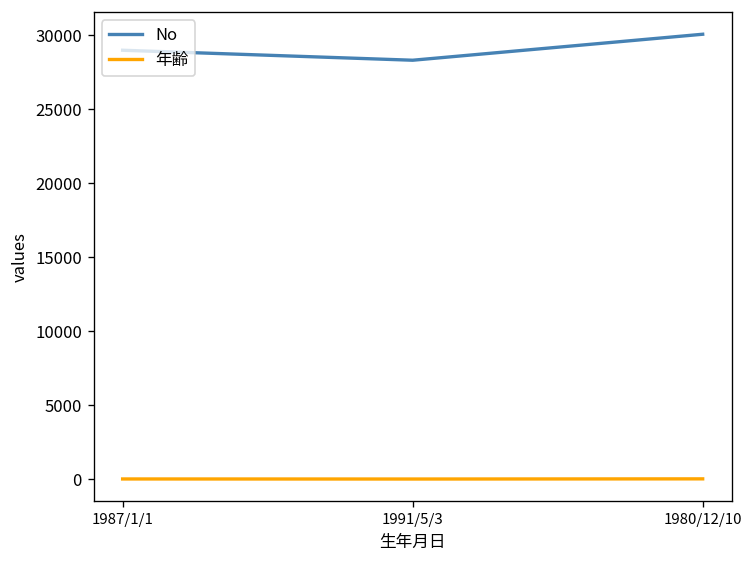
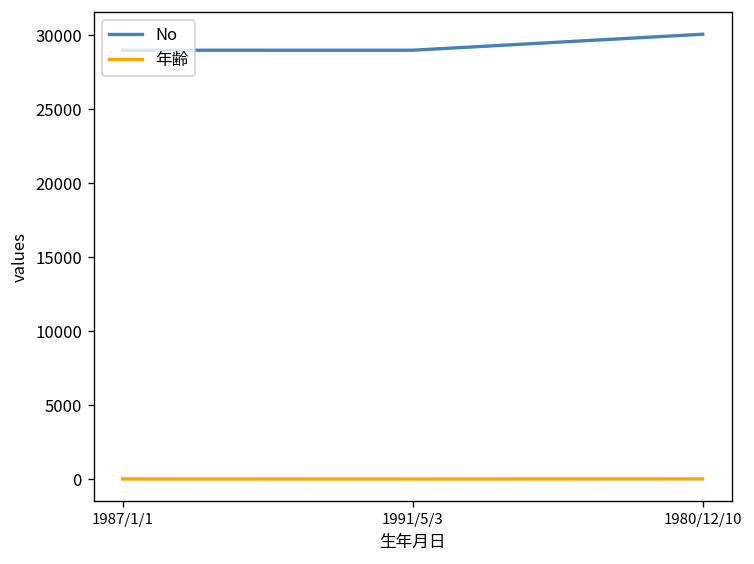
No, 1991/5/3: 28300 -> 29000
